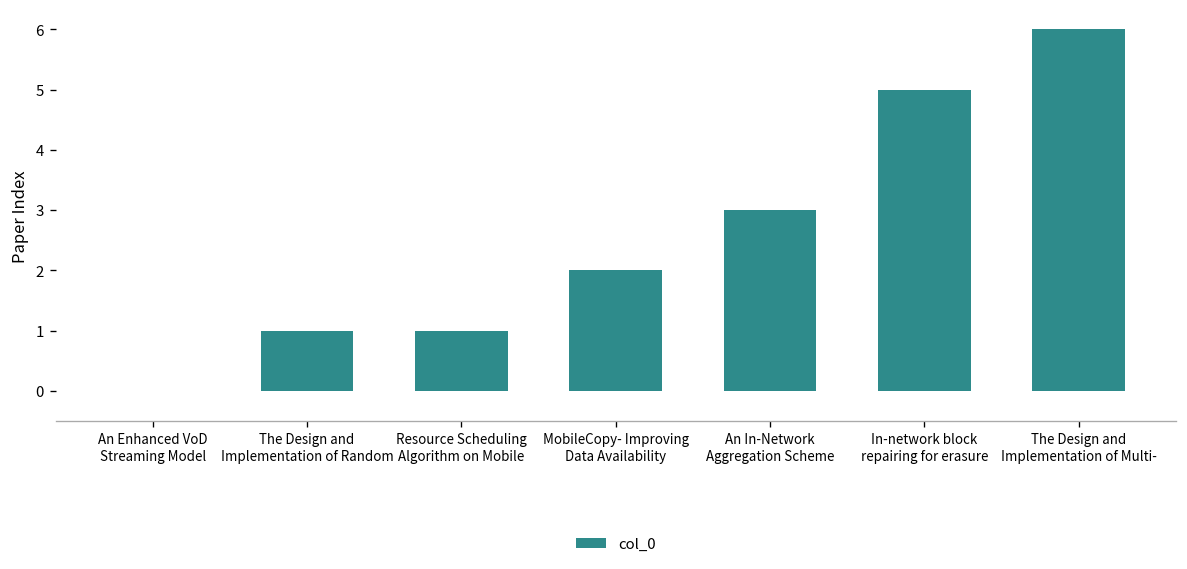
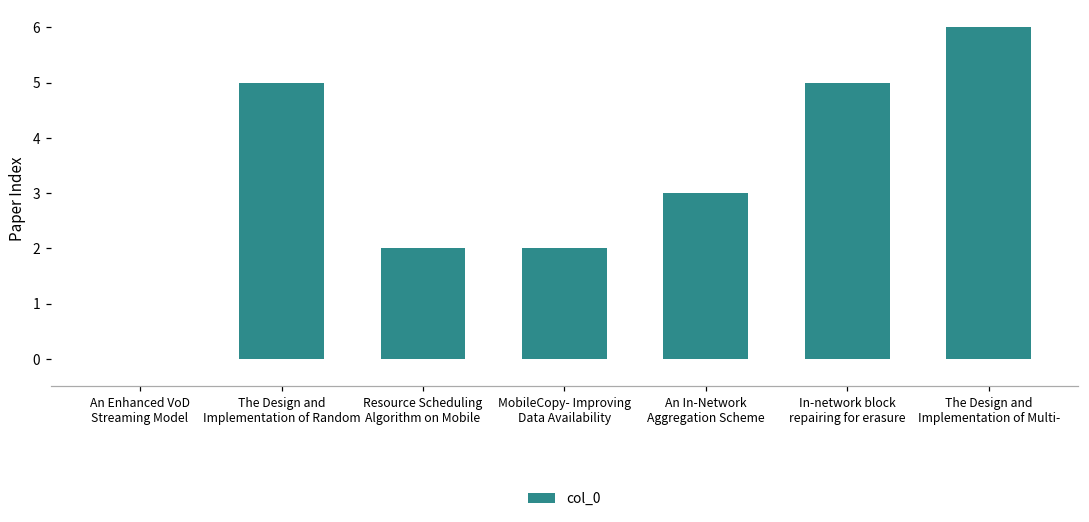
The Design and Implementation of Random: 1 -> 5
Resource Scheduling Algorithm on Mobile: 1 -> 2
